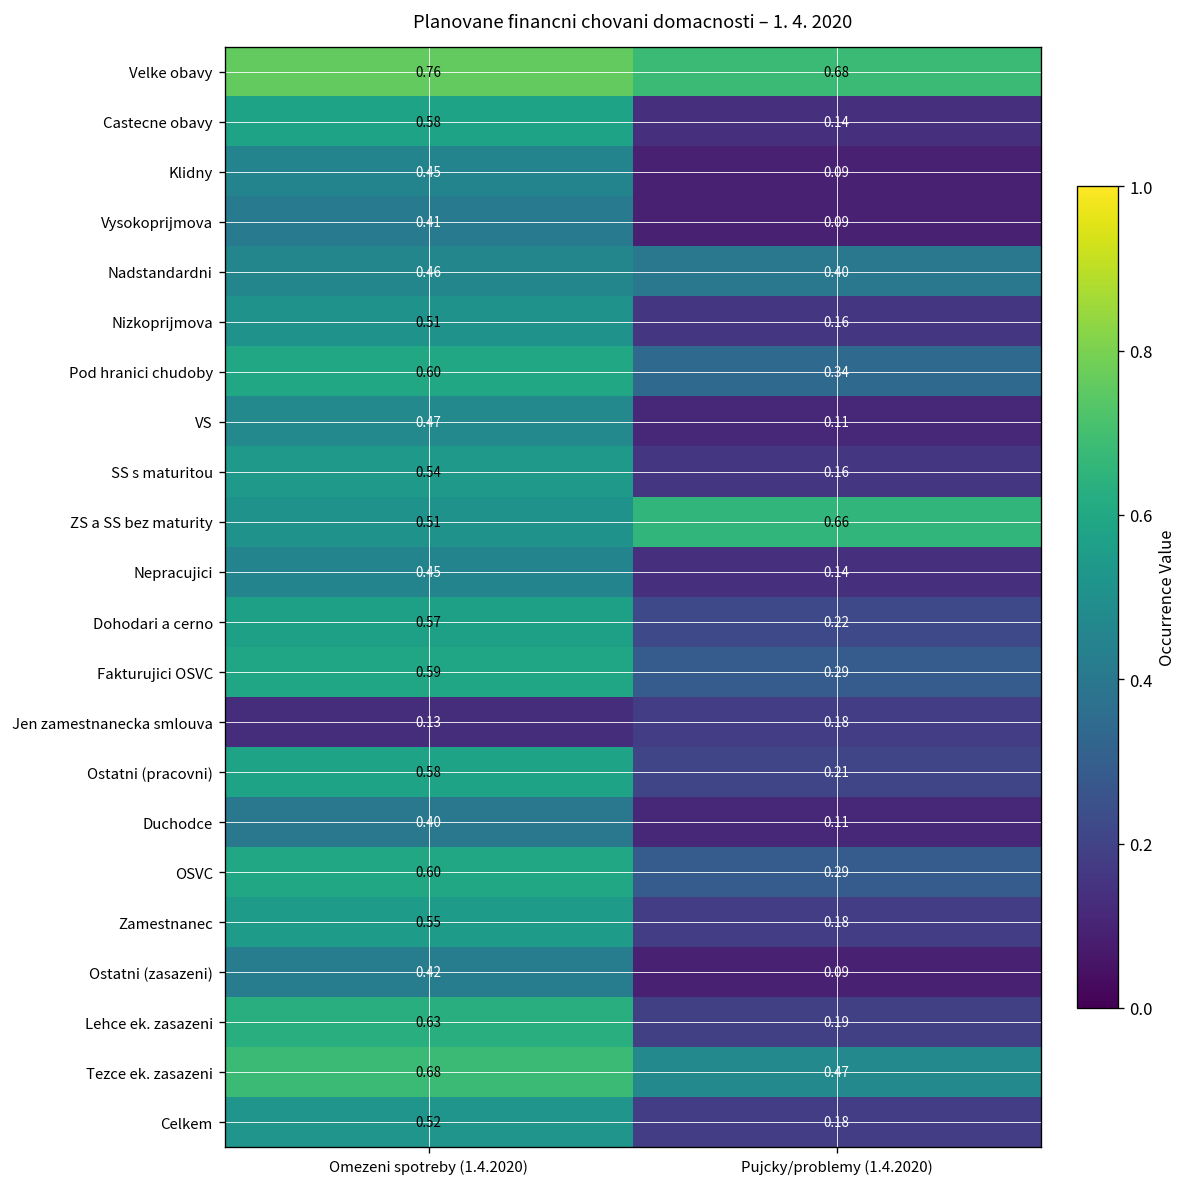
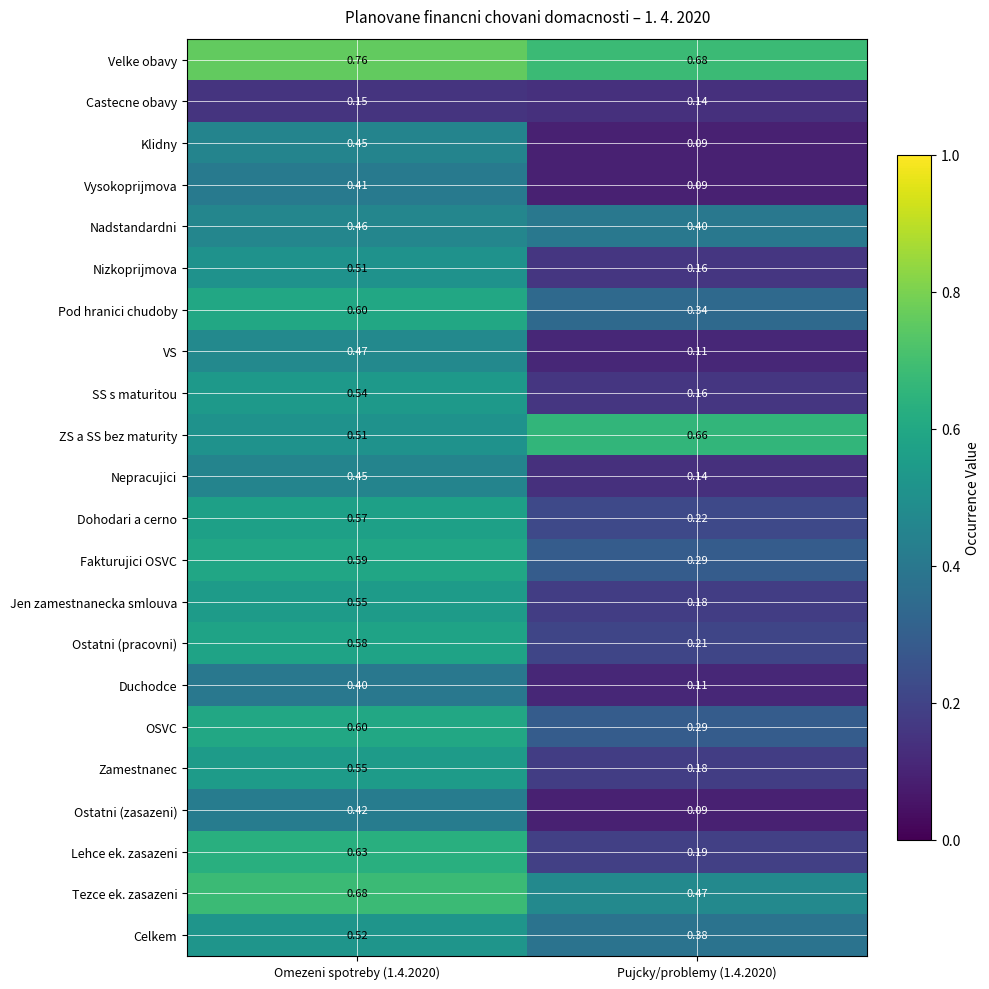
Castecne obavy, Omezeni spotreby (1.4.2020): 0.58 -> 0.15
Jen zamestnanecka smlouva, Omezeni spotreby (1.4.2020): 0.13 -> 0.55
Celkem, Pujcky/problemy (1.4.2020): 0.18 -> 0.38
